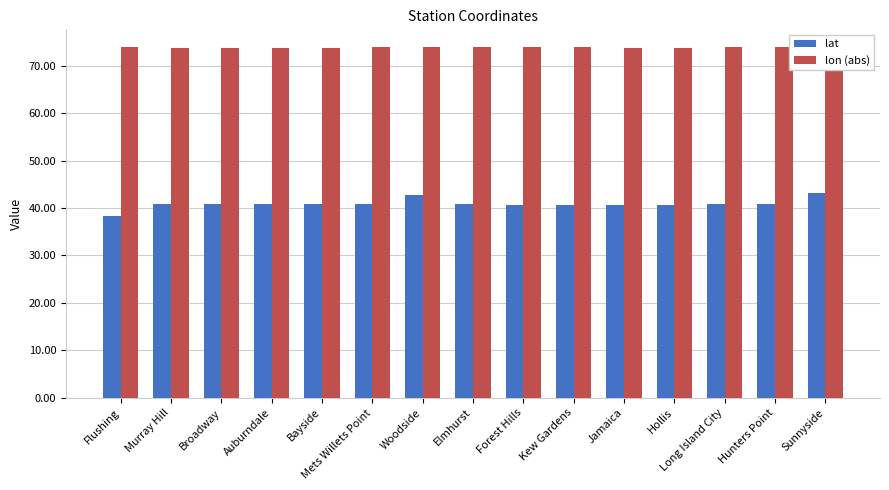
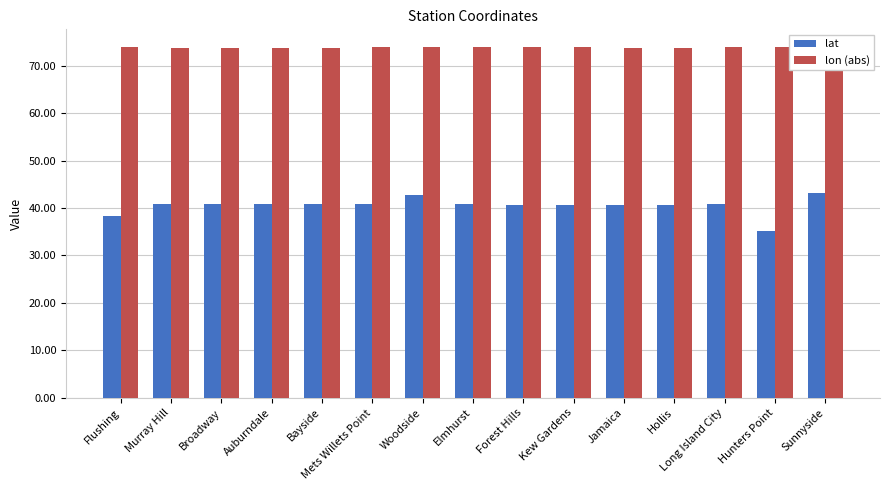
lat, Hunters Point: 41 -> 35
